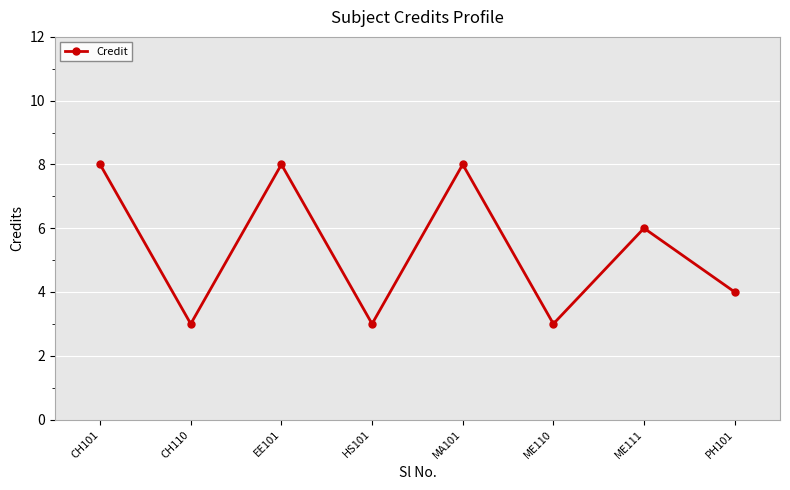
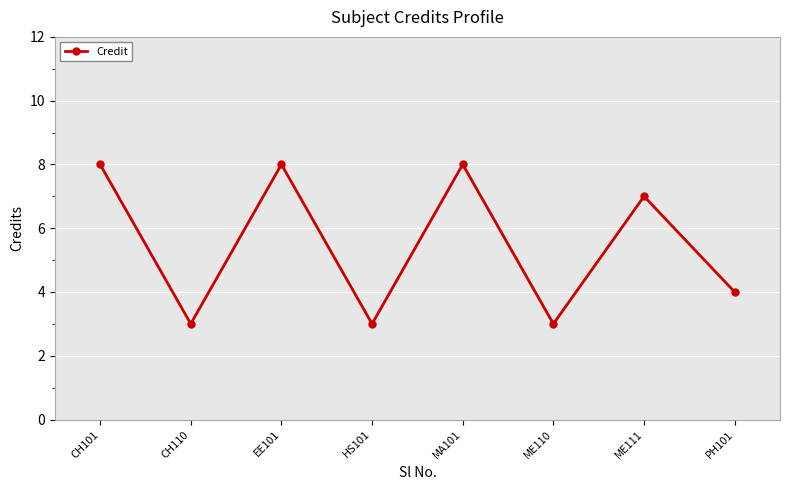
ME111: 6 -> 7
